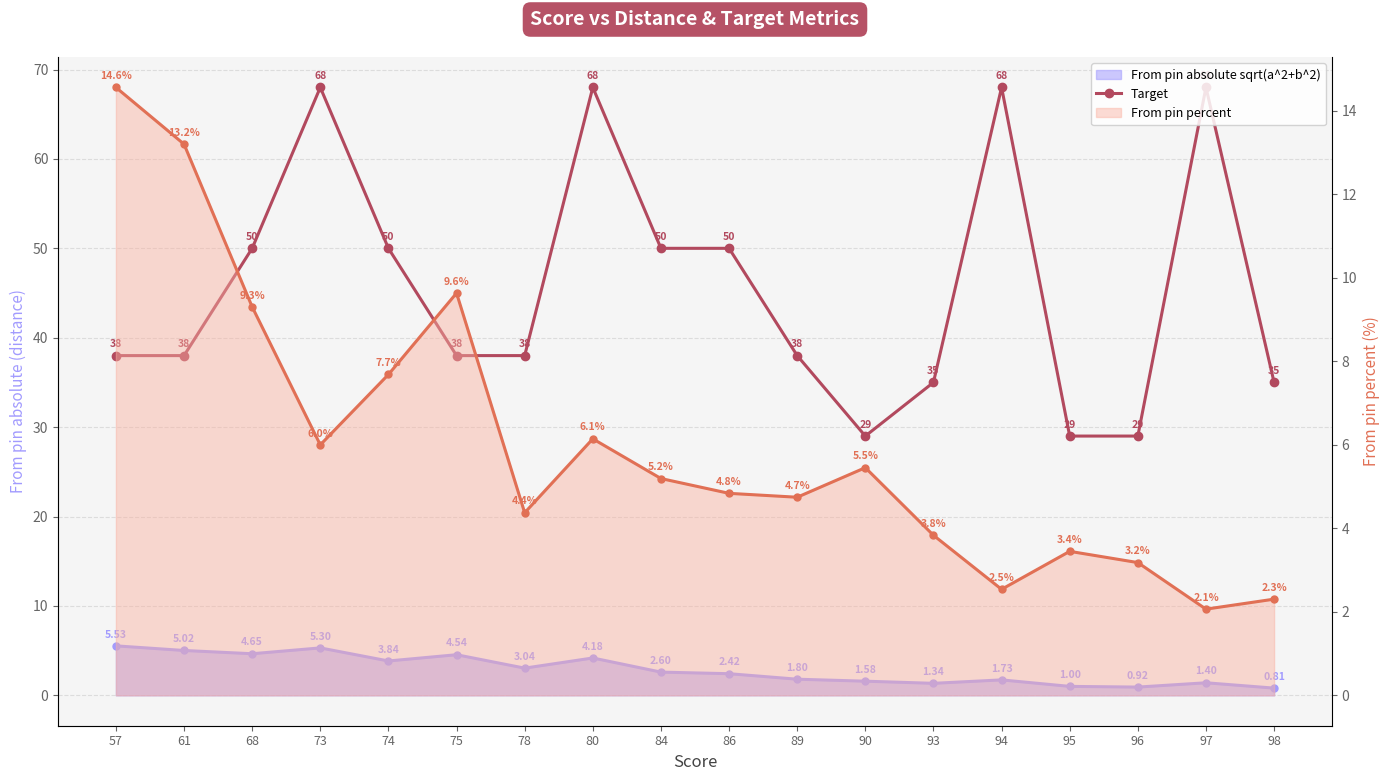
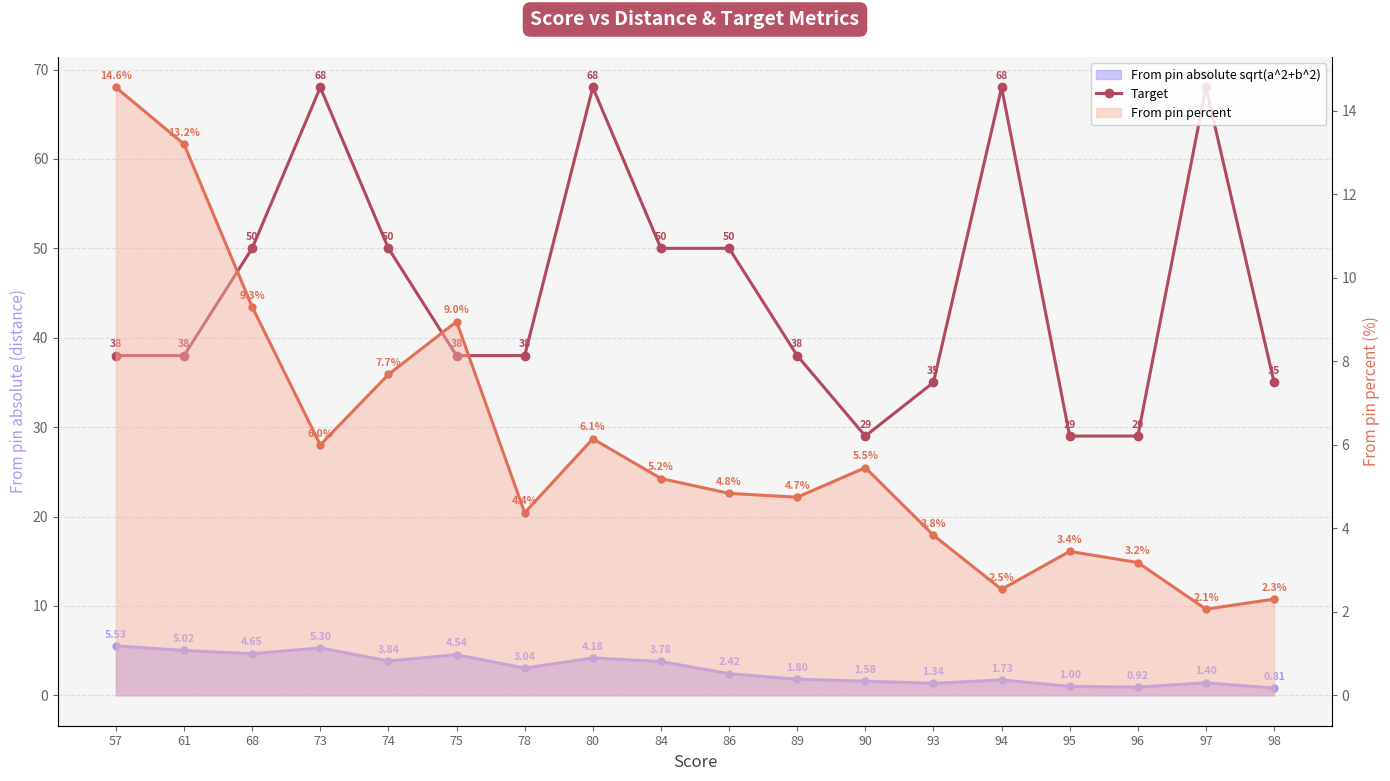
From pin absolute sqrt(a^2+b^2), 84: 2.60 -> 3.78
From pin percent, 75: 9.6% -> 9.0%
